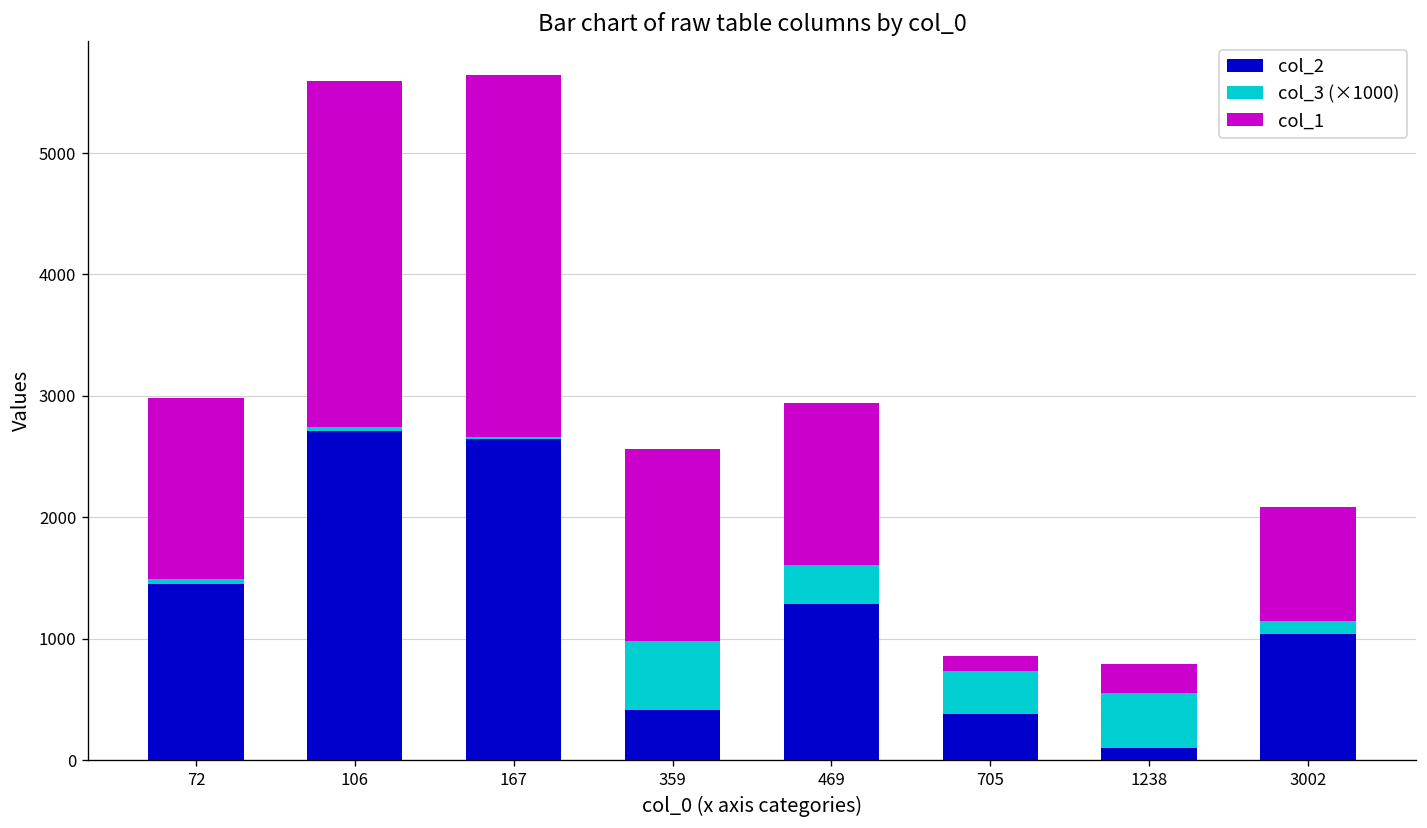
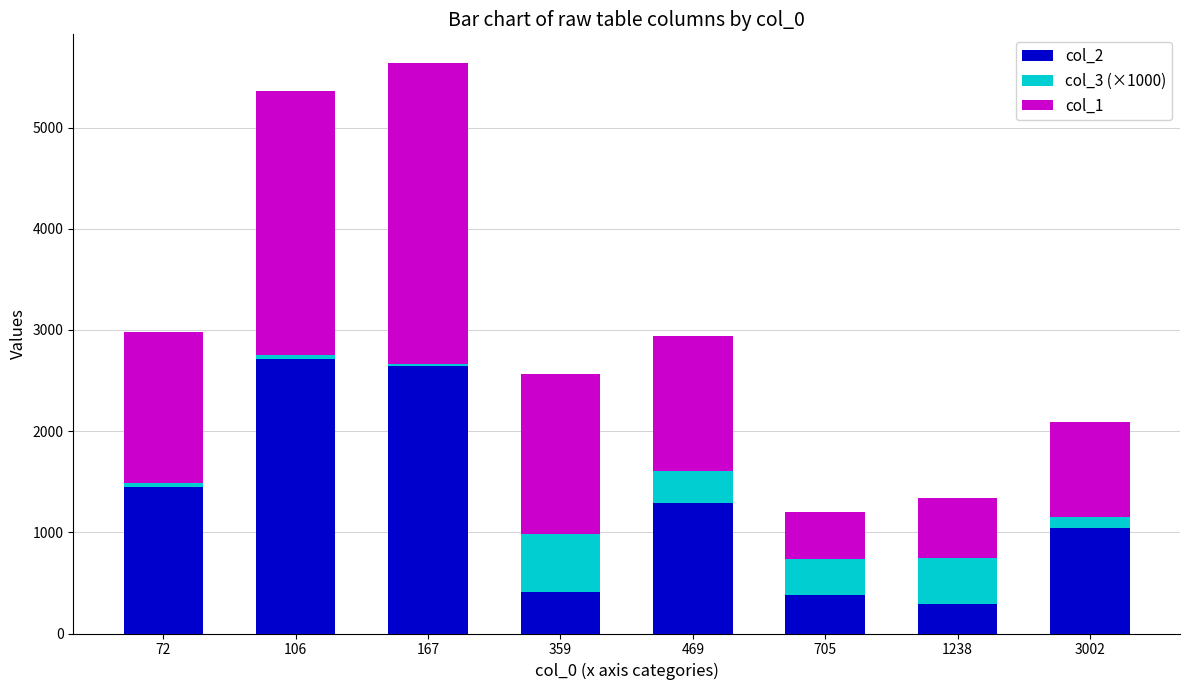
col_1, 106: 2840 -> 2620
col_1, 705: 120 -> 470
col_2, 1238: 100 -> 290
col_1, 1238: 240 -> 590
